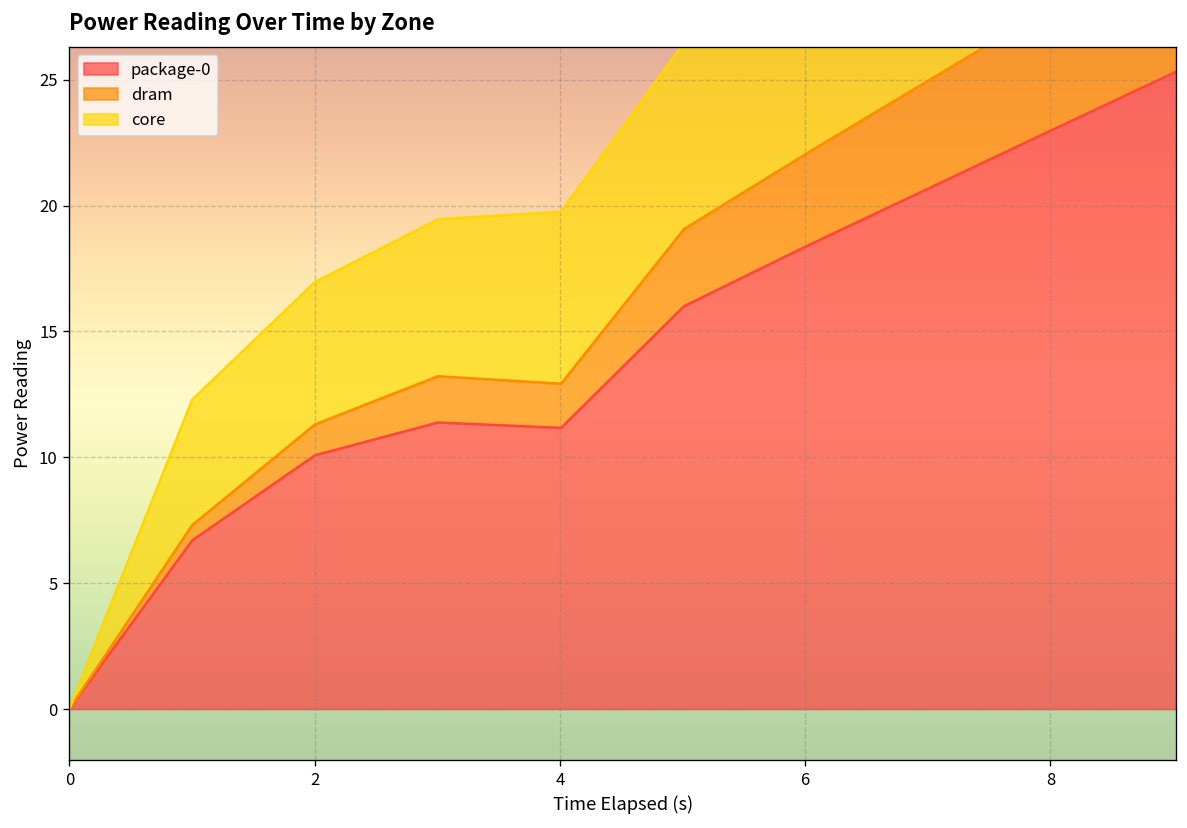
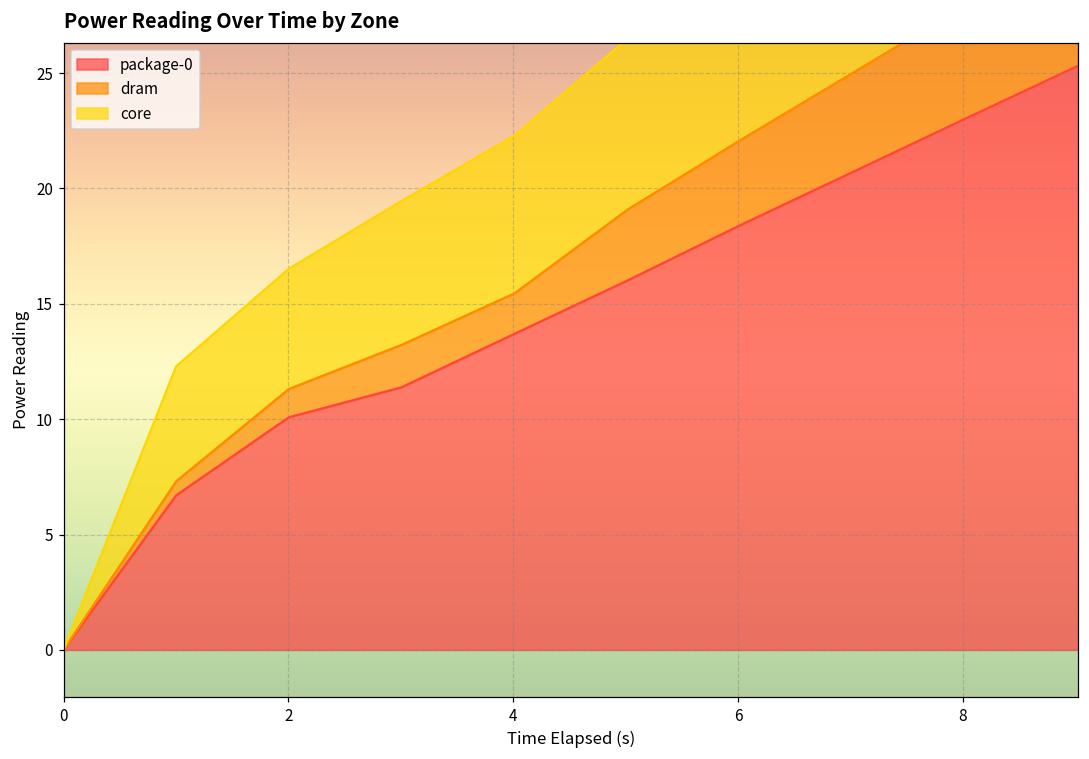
core, 2: 5.7 -> 5.2
package-0, 4: 11.2 -> 13.7
